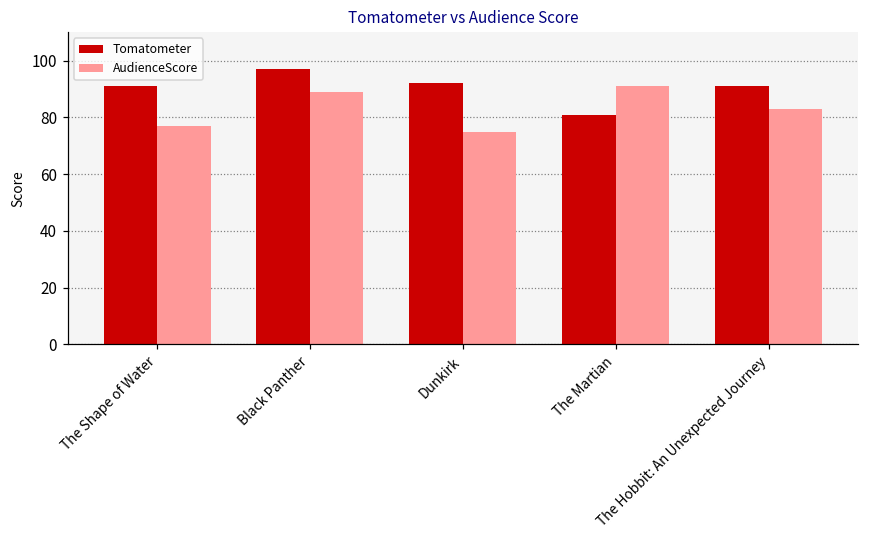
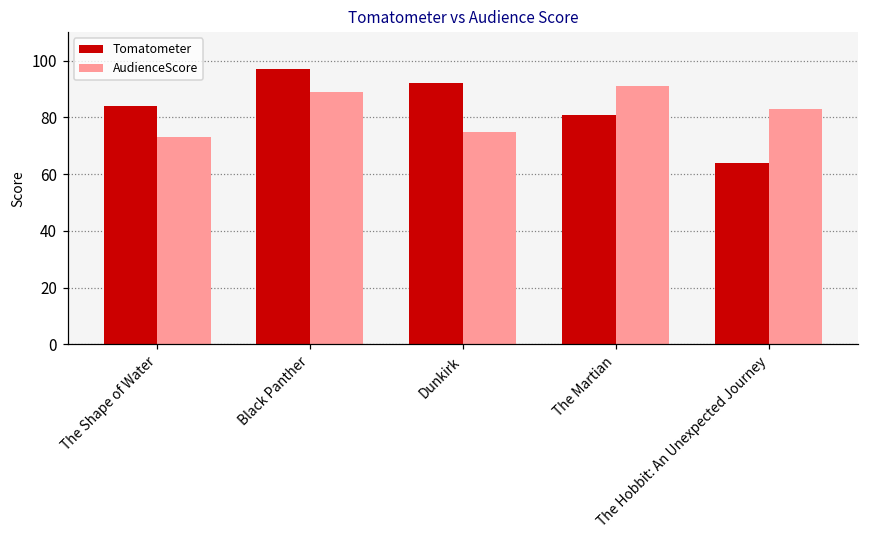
Tomatometer, The Shape of Water: 91 -> 84
AudienceScore, The Shape of Water: 77 -> 73
Tomatometer, The Hobbit: An Unexpected Journey: 91 -> 64
